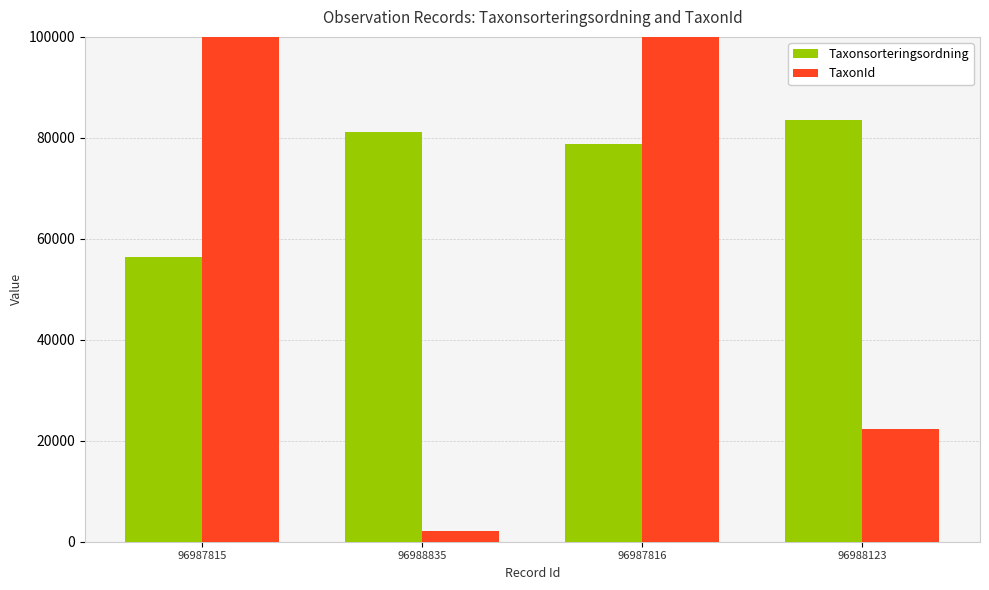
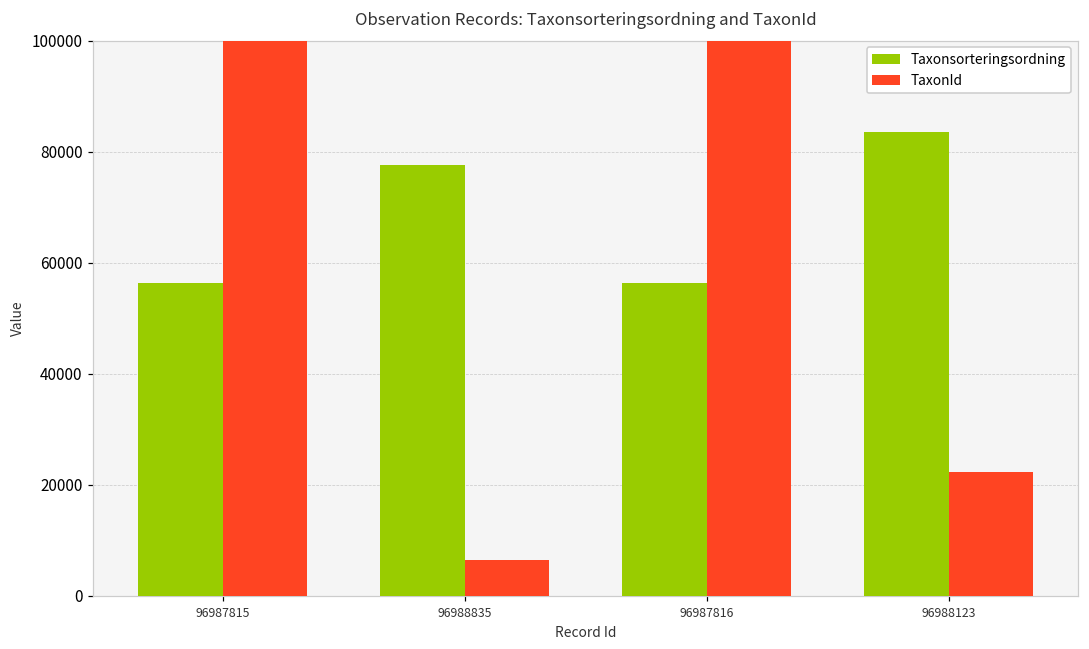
Taxonsorteringsordning, 96988835: 81000 -> 78000
TaxonId, 96988835: 2000 -> 6000
Taxonsorteringsordning, 96987816: 79000 -> 56000
